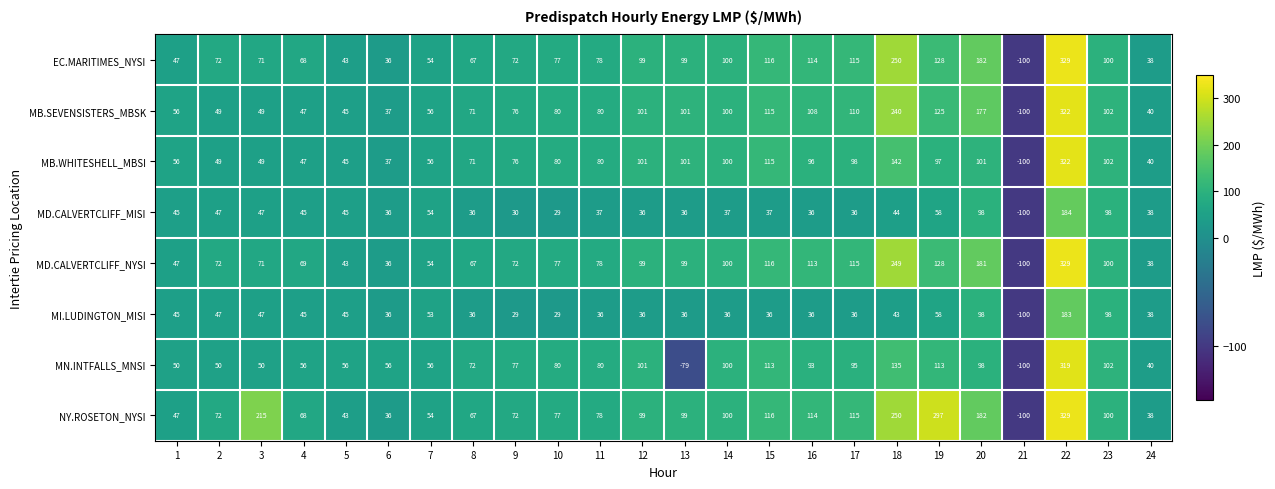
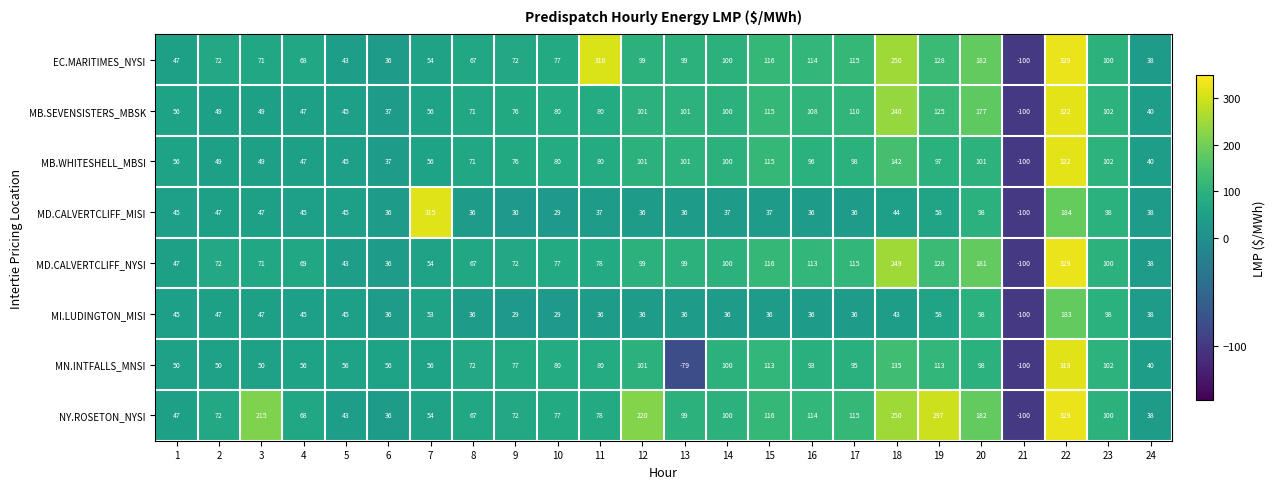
EC.MARITIMES_NYSI, 11: 78 -> 310
MD.CALVERTCLIFF_MISI, 7: 54 -> 315
NY.ROSETON_NYSI, 12: 99 -> 220
